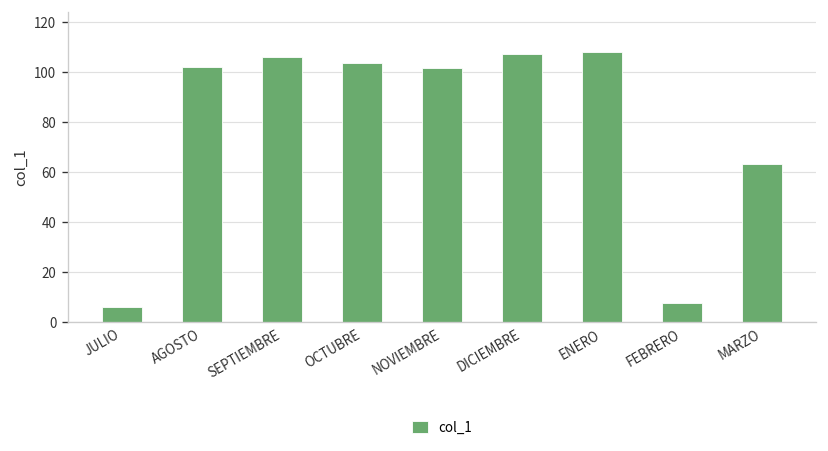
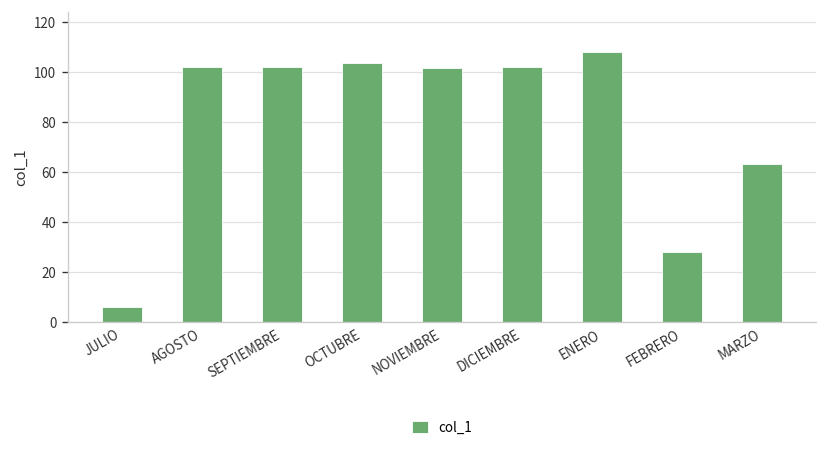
SEPTIEMBRE: 106 -> 102
DICIEMBRE: 107 -> 102
FEBRERO: 8 -> 28
